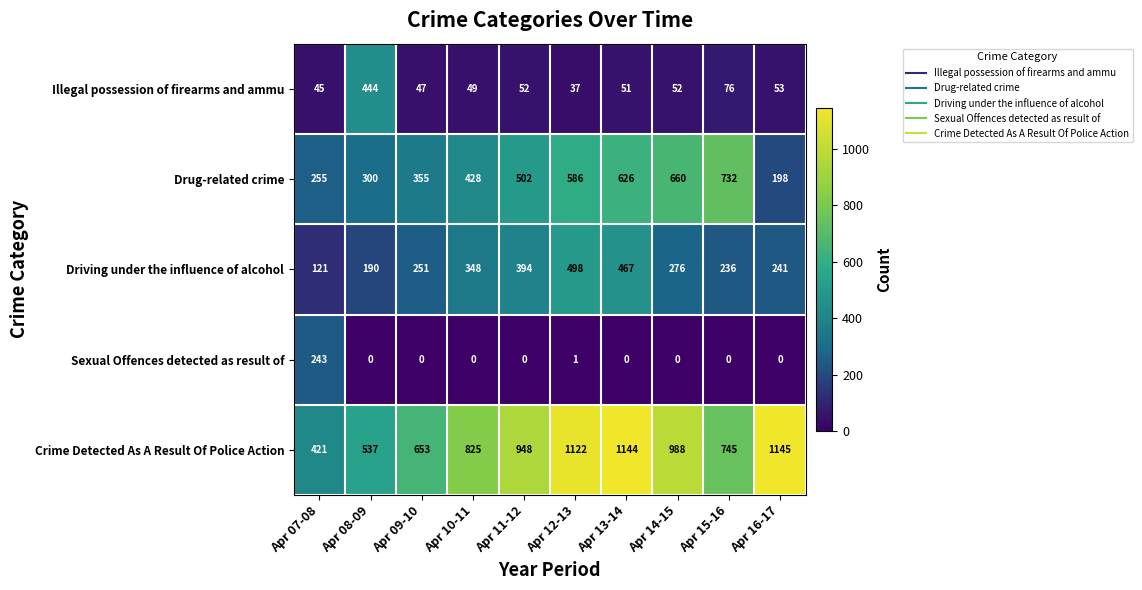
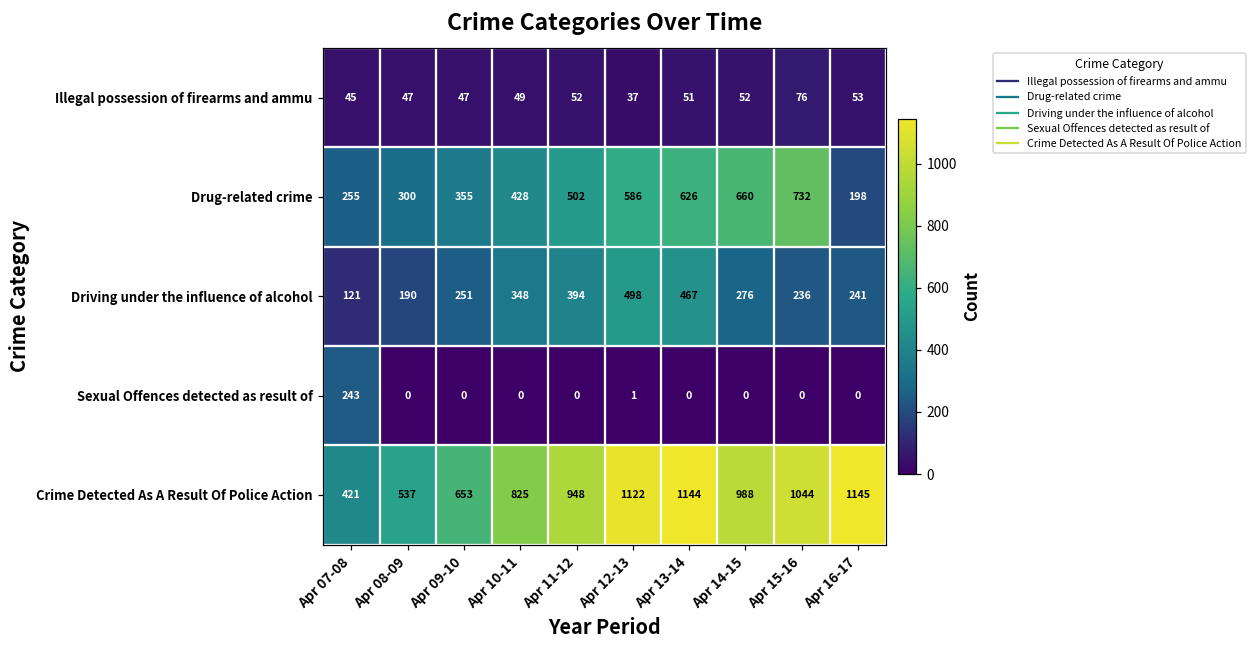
Illegal possession of firearms and ammu, Apr 08-09: 444 -> 47
Crime Detected As A Result Of Police Action, Apr 15-16: 745 -> 1044
